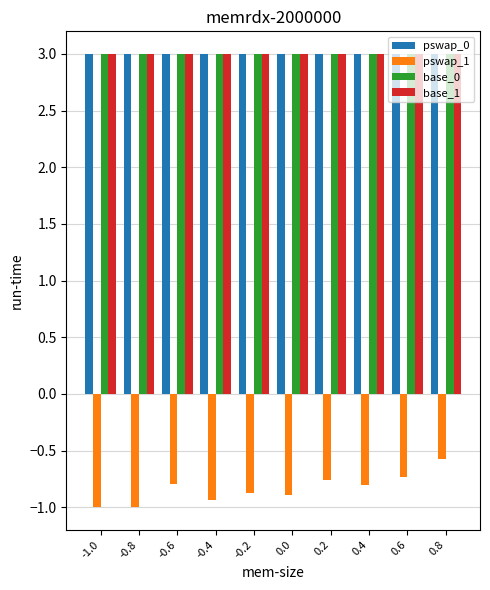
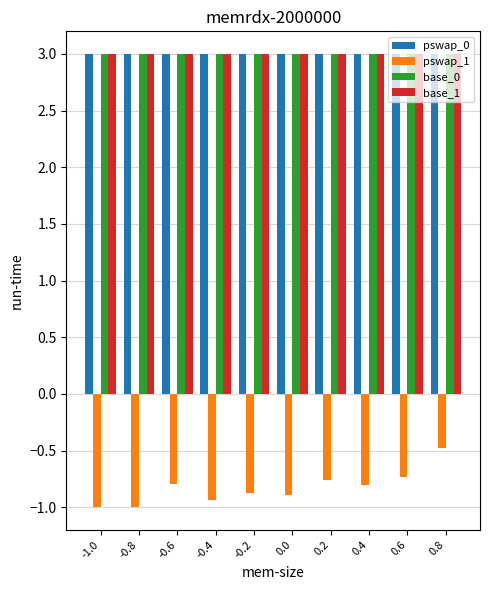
pswap_1, 0.8: -0.58 -> -0.48
